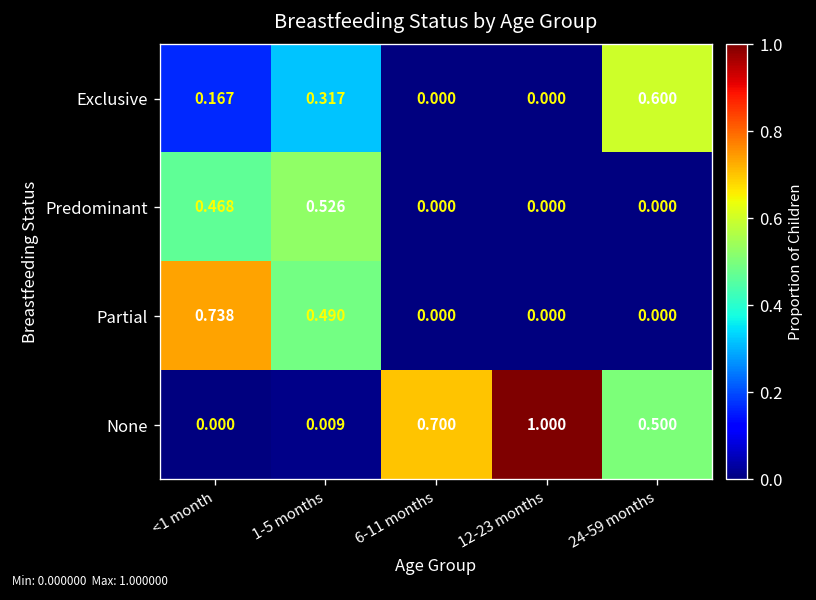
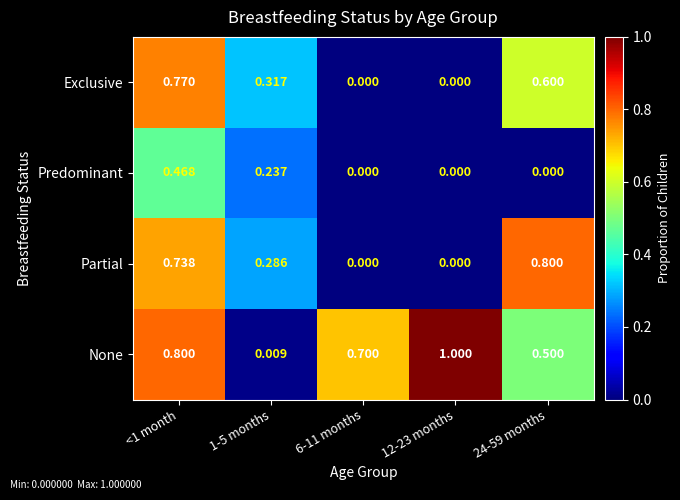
Exclusive, <1 month: 0.167 -> 0.770
Predominant, 1-5 months: 0.526 -> 0.237
Partial, 1-5 months: 0.490 -> 0.286
Partial, 24-59 months: 0.000 -> 0.800
None, <1 month: 0.000 -> 0.800
